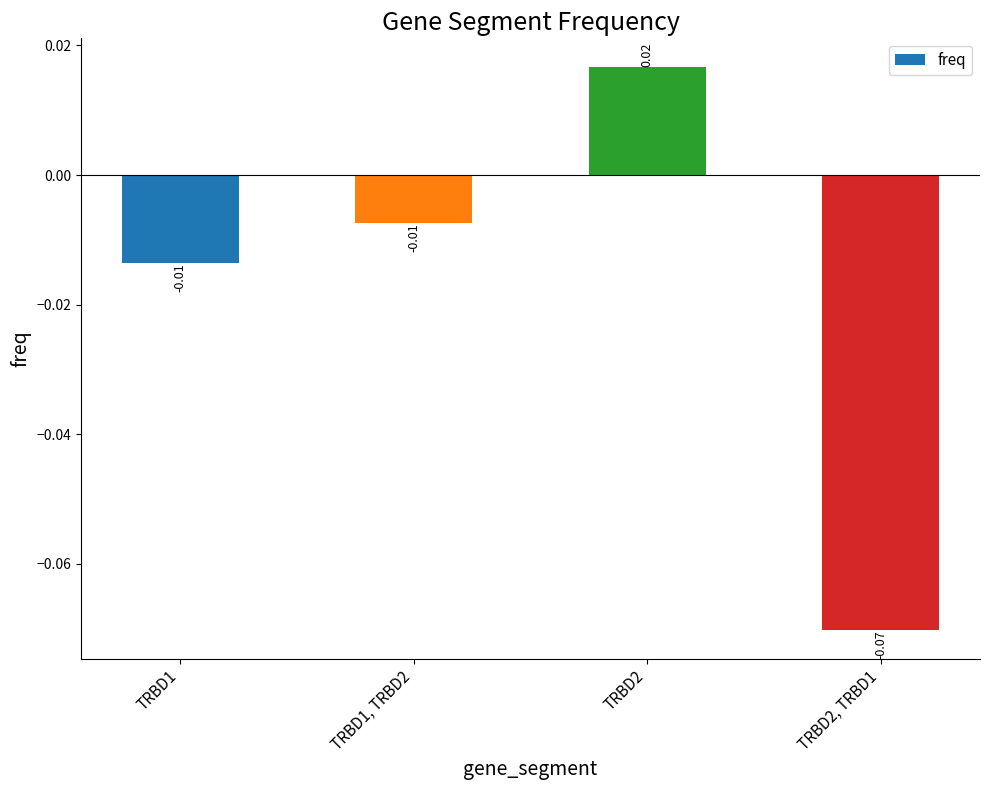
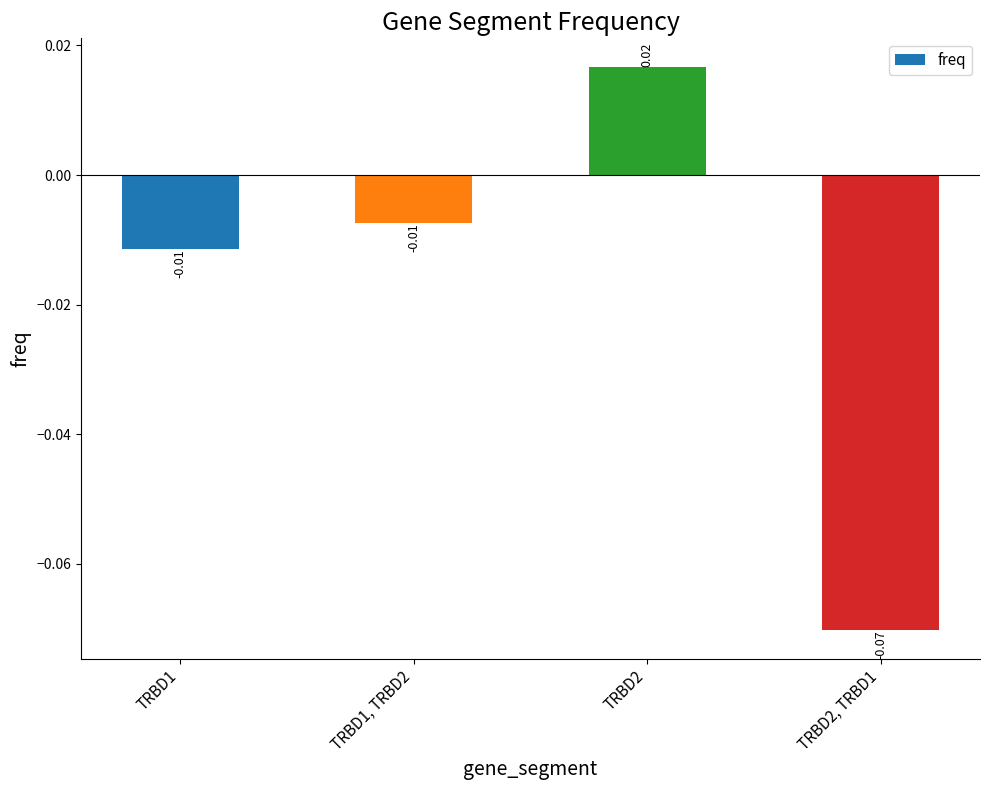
TRBD1: -0.014 -> -0.011
